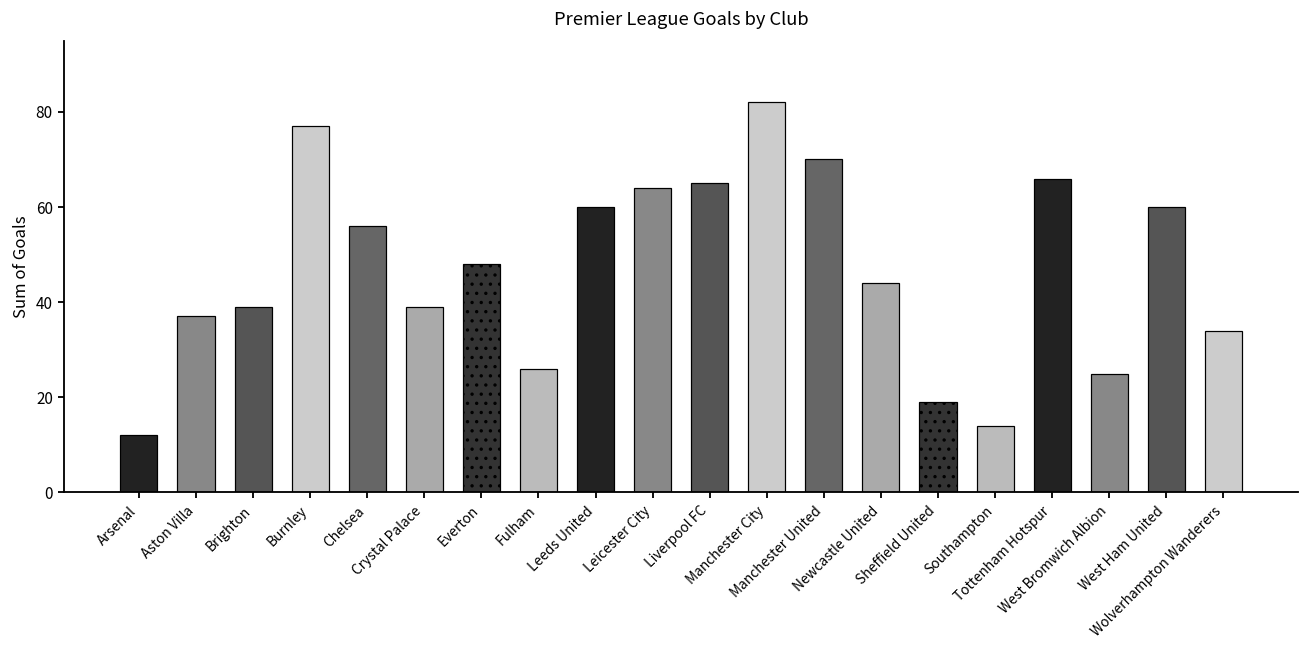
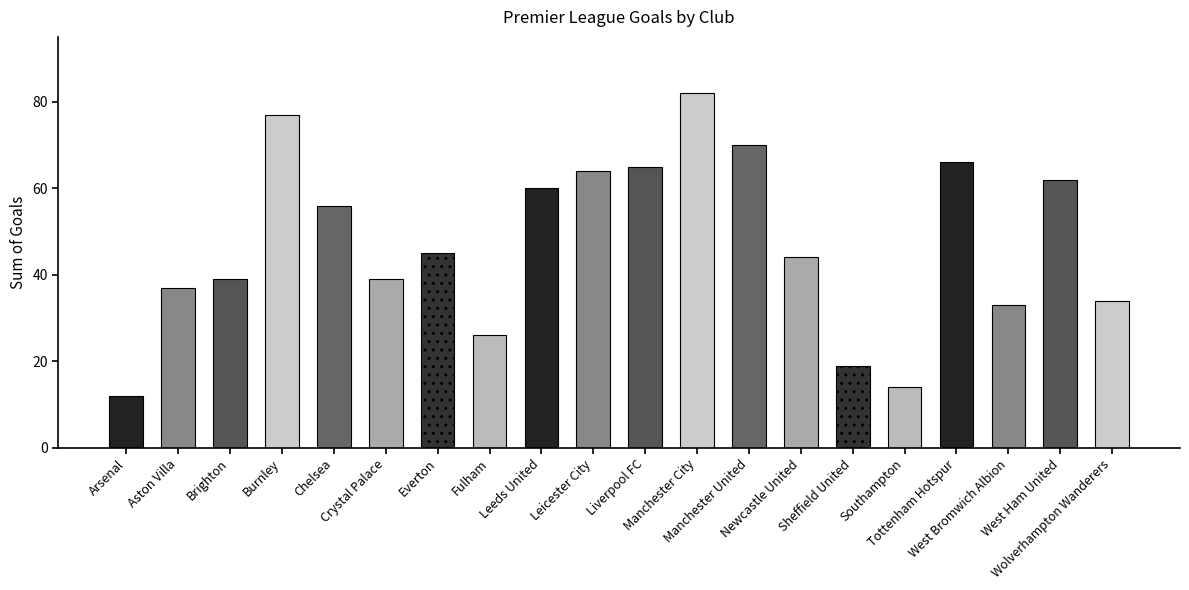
Everton: 48 -> 45
West Bromwich Albion: 25 -> 33
West Ham United: 60 -> 62
